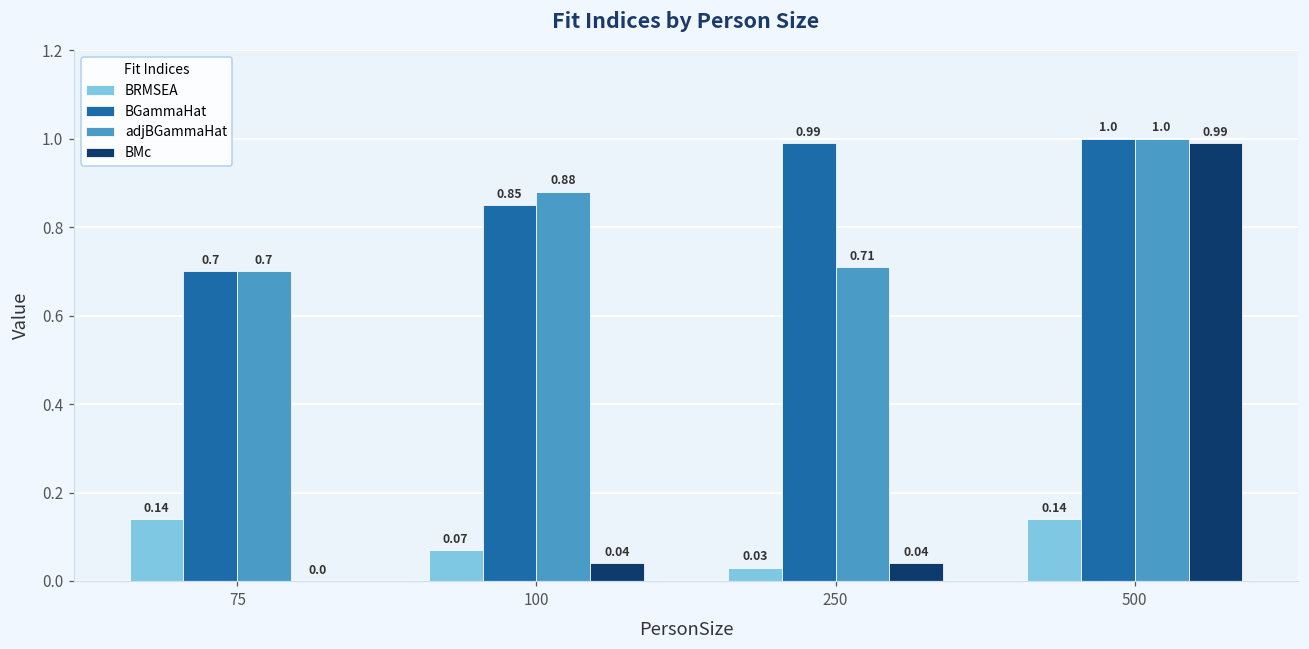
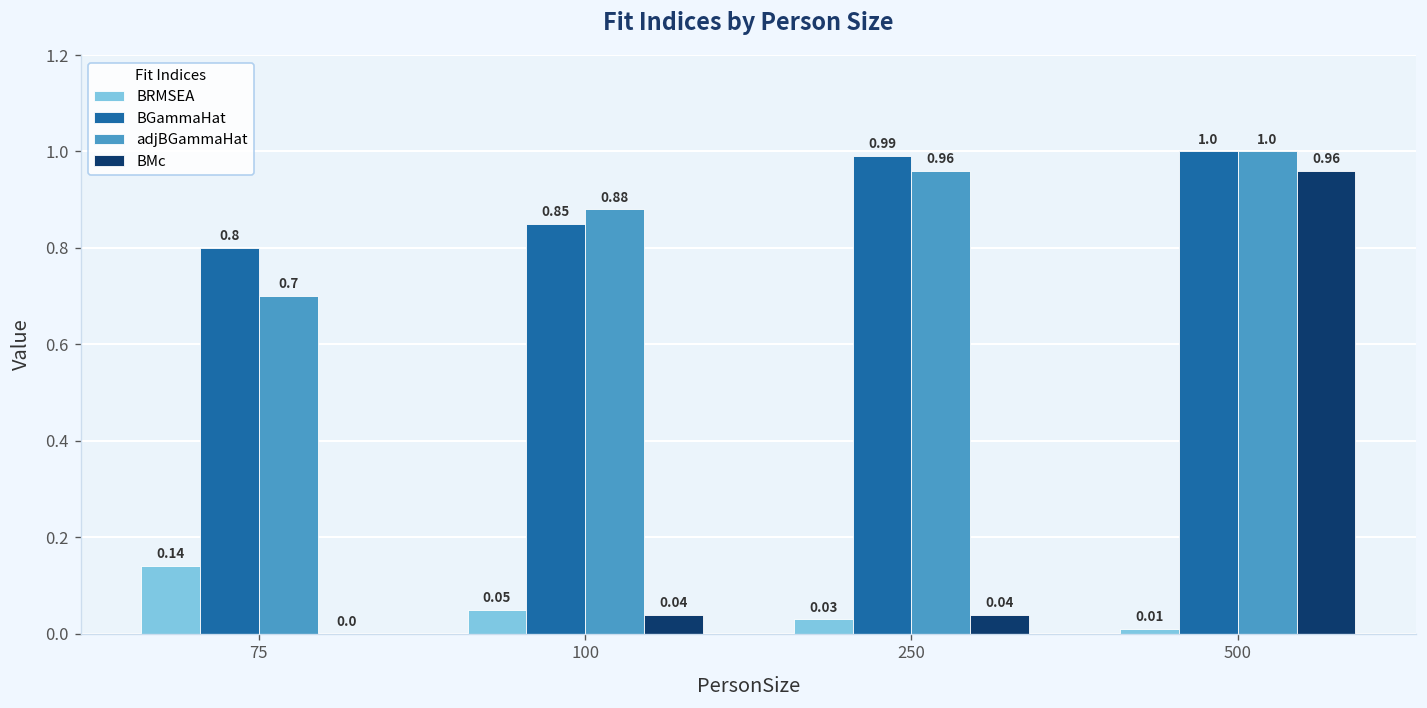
BGammaHat, 75: 0.7 -> 0.8
BRMSEA, 100: 0.07 -> 0.05
adjBGammaHat, 250: 0.71 -> 0.96
BRMSEA, 500: 0.14 -> 0.01
BMc, 500: 0.99 -> 0.96
